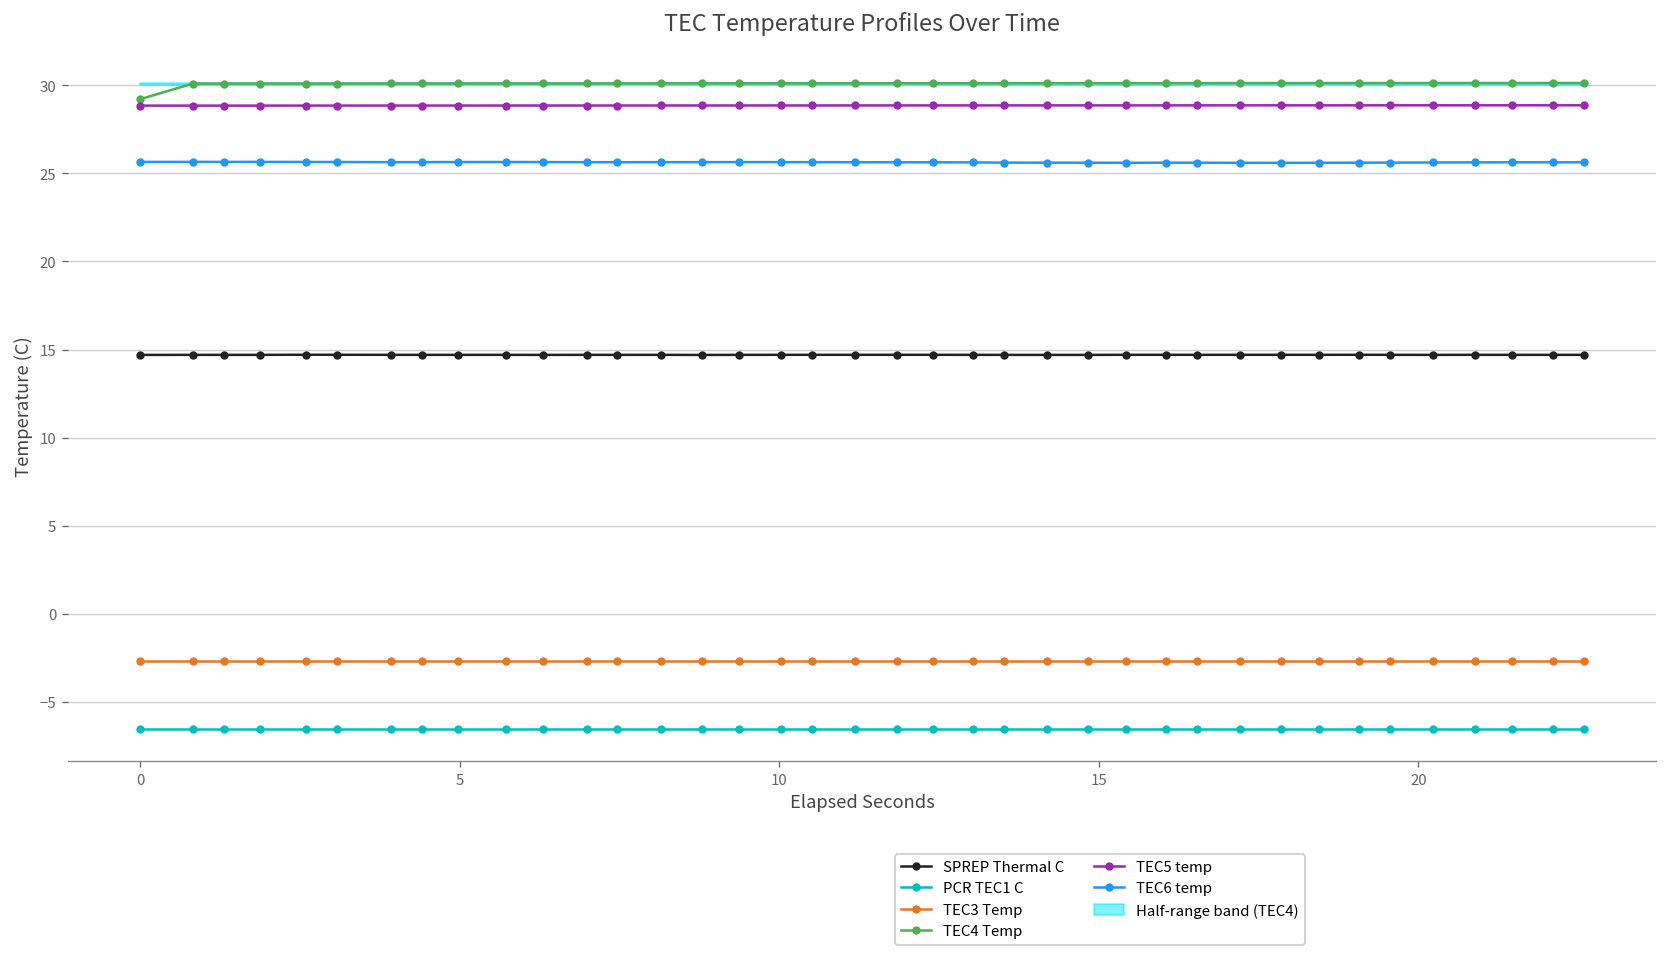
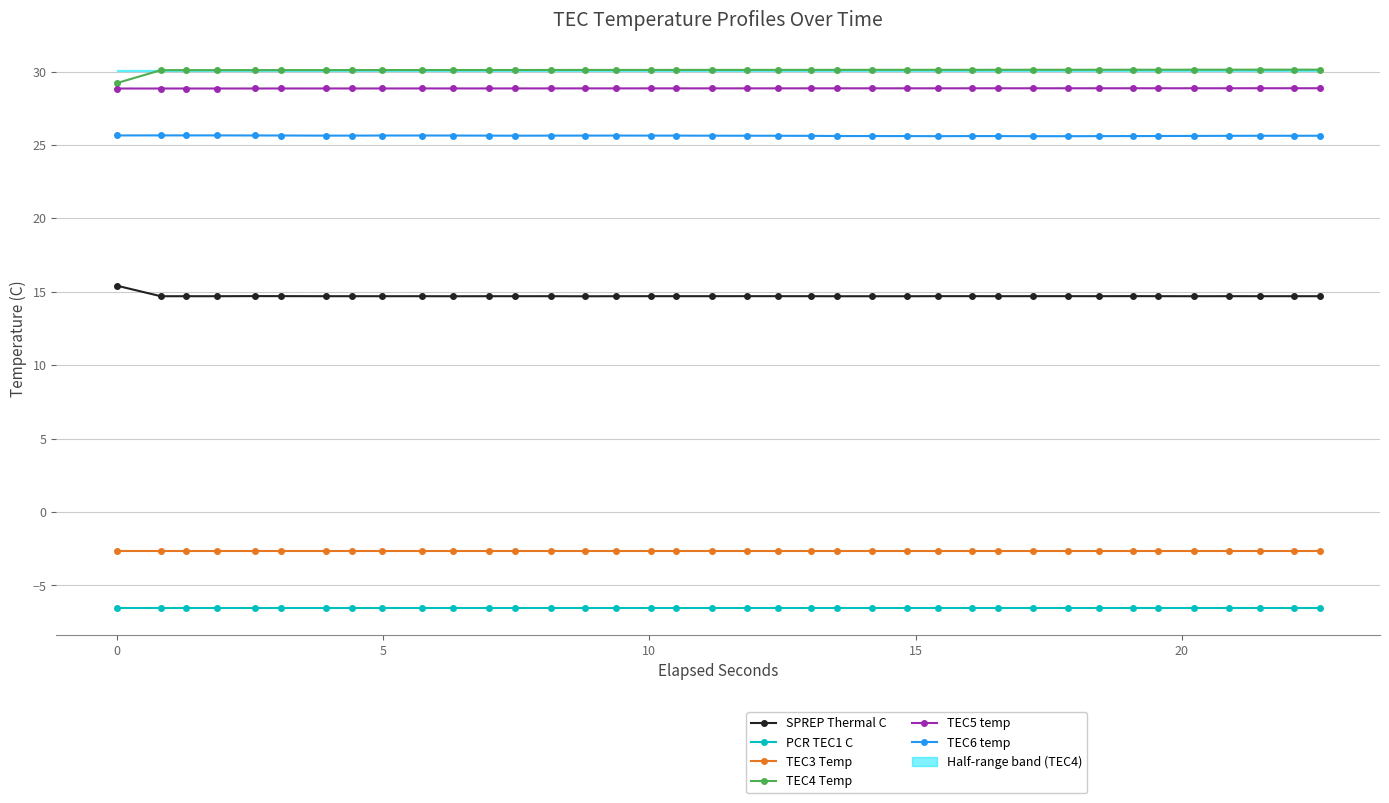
SPREP Thermal C, 0: 14.7 -> 15.4
